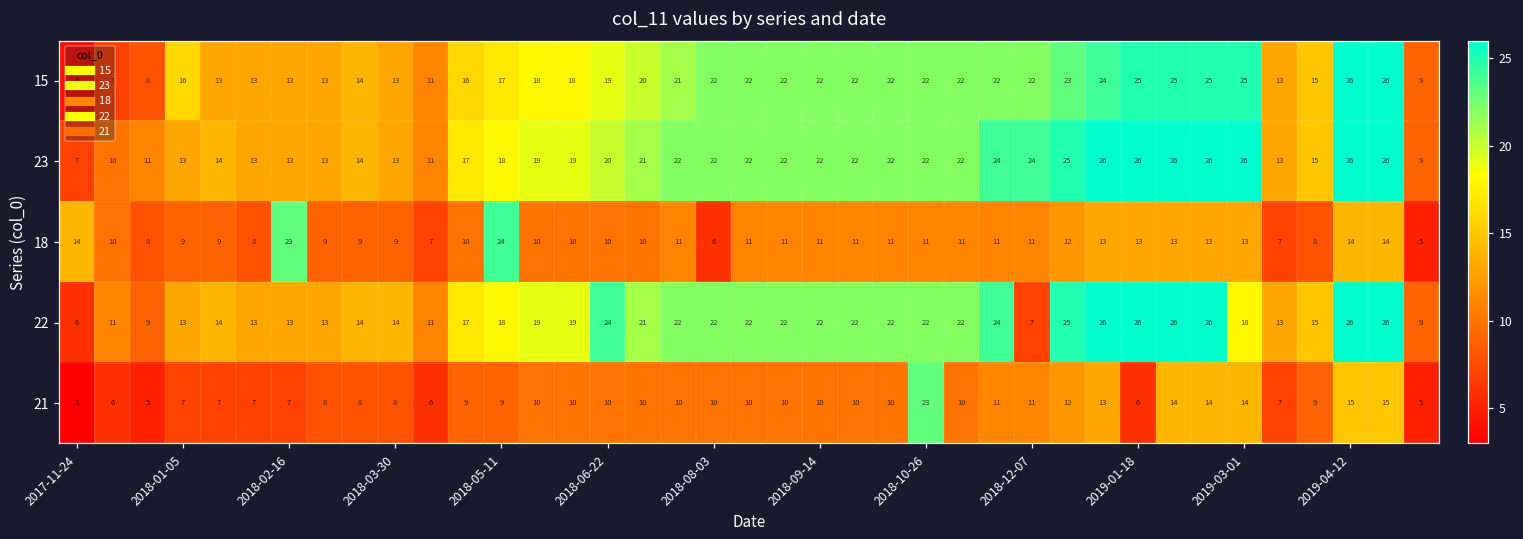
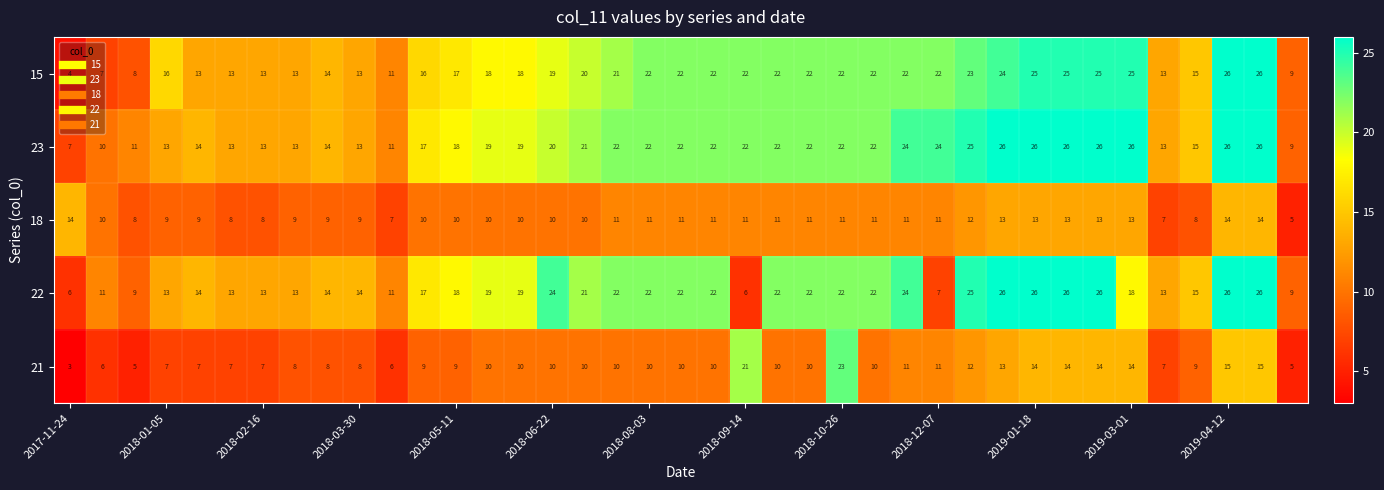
18, 2018-02-16: 23 -> 8
18, 2018-05-11: 24 -> 10
18, 2018-08-03: 6 -> 11
22, 2018-09-14: 22 -> 6
21, 2018-09-14: 10 -> 21
21, 2019-01-18: 6 -> 14
